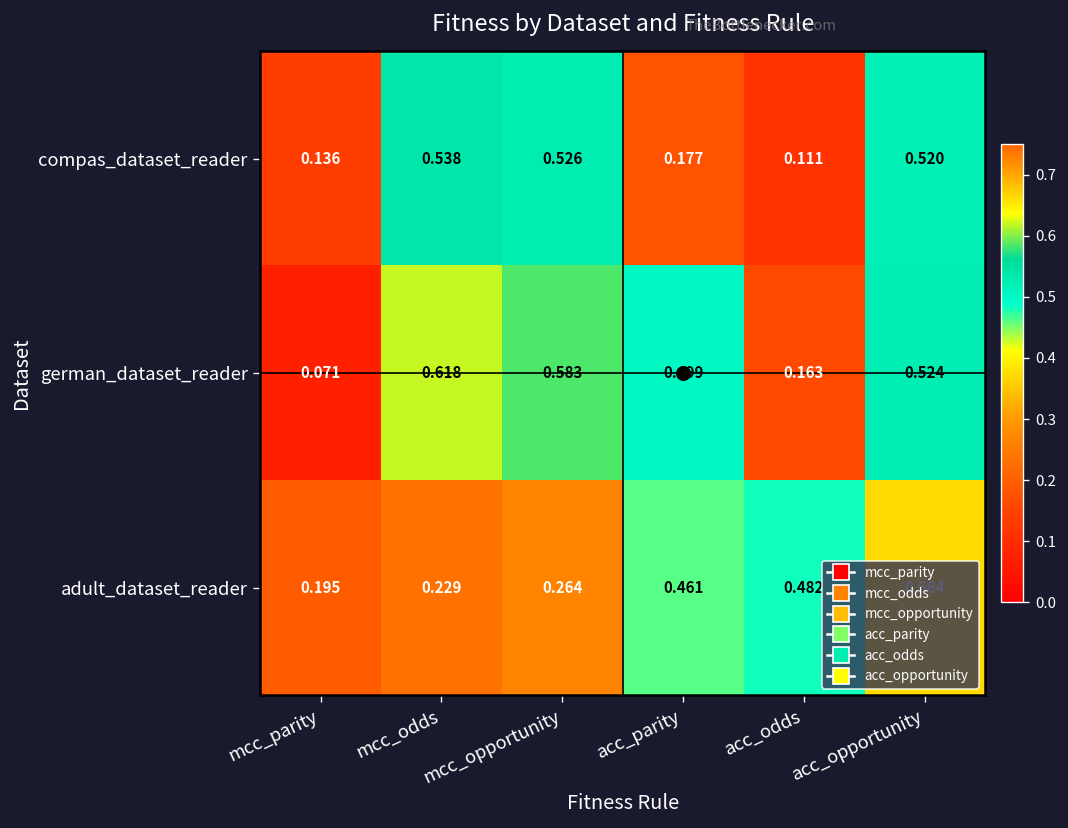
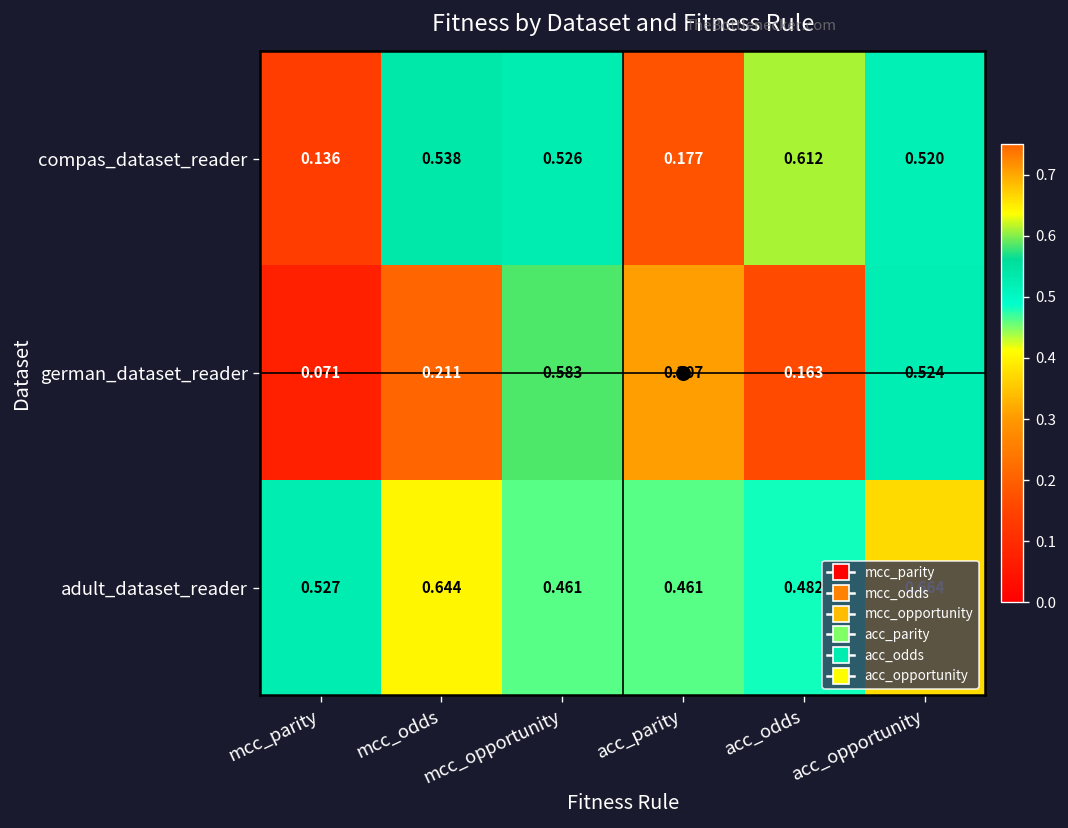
compas_dataset_reader, acc_odds: 0.111 -> 0.612
german_dataset_reader, mcc_odds: 0.618 -> 0.211
german_dataset_reader, acc_parity: 0.499 -> 0.307
adult_dataset_reader, mcc_parity: 0.195 -> 0.527
adult_dataset_reader, mcc_odds: 0.229 -> 0.644
adult_dataset_reader, mcc_opportunity: 0.264 -> 0.461
